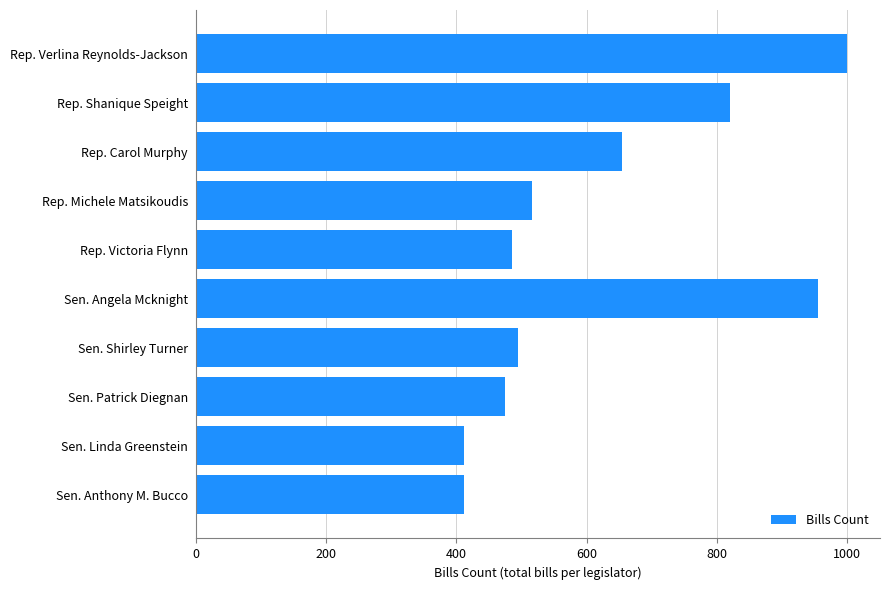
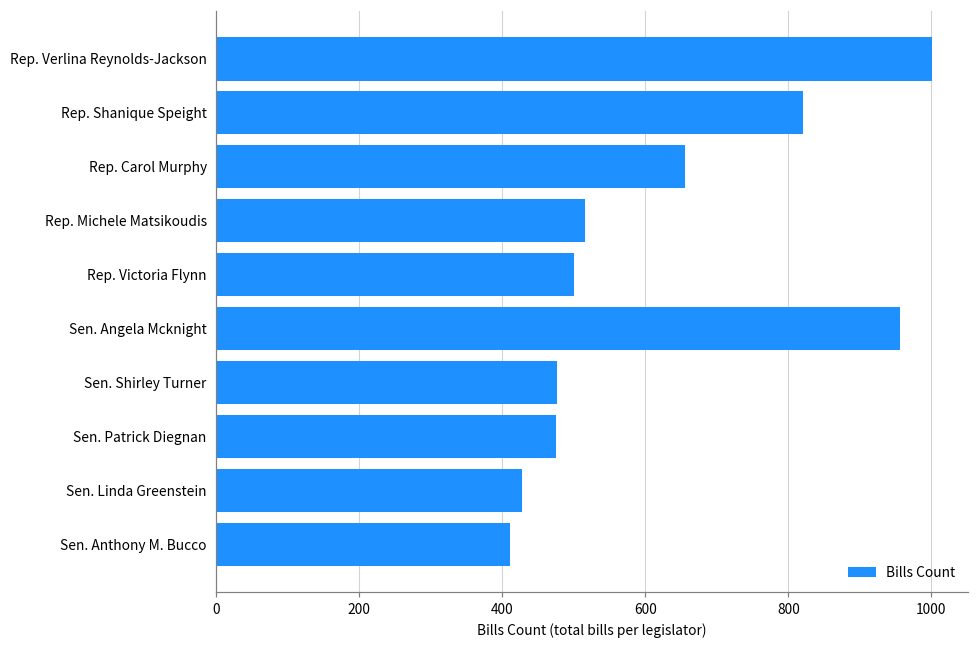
Rep. Victoria Flynn: 490 -> 500
Sen. Shirley Turner: 490 -> 480
Sen. Linda Greenstein: 410 -> 430
